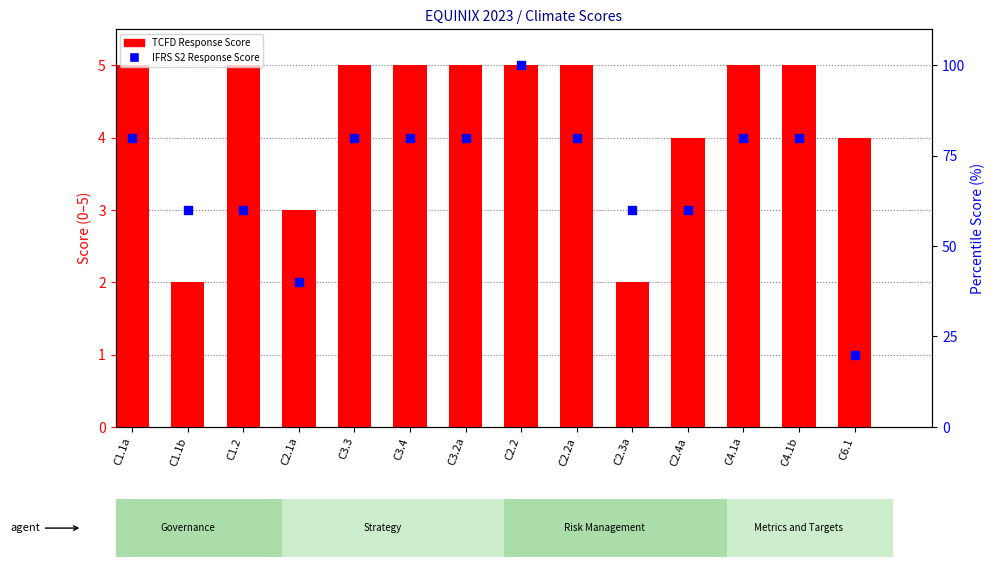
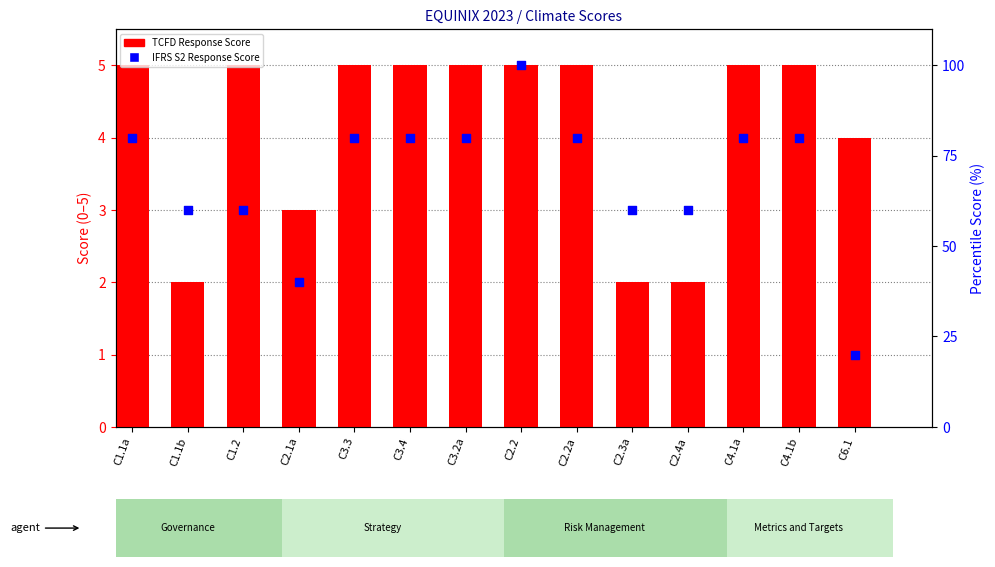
TCFD Response Score, C2.4a: 4 -> 2
